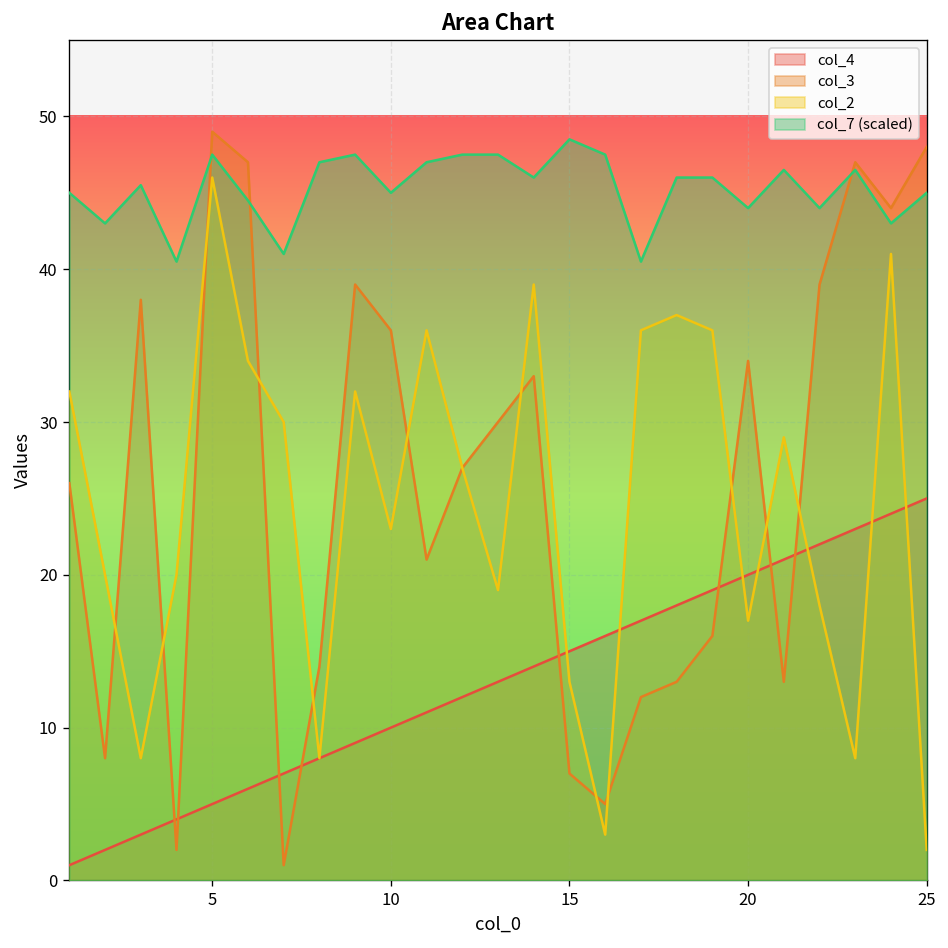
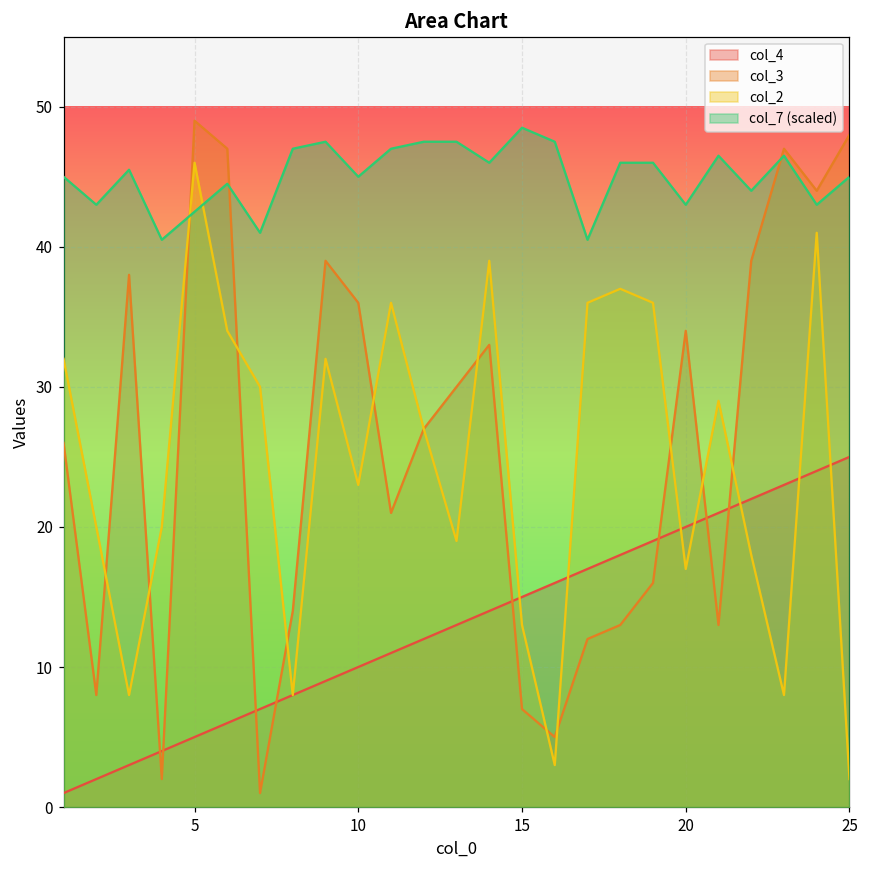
col_7 (scaled), 5: 47.5 -> 42.5
col_7 (scaled), 20: 44.0 -> 43.0
